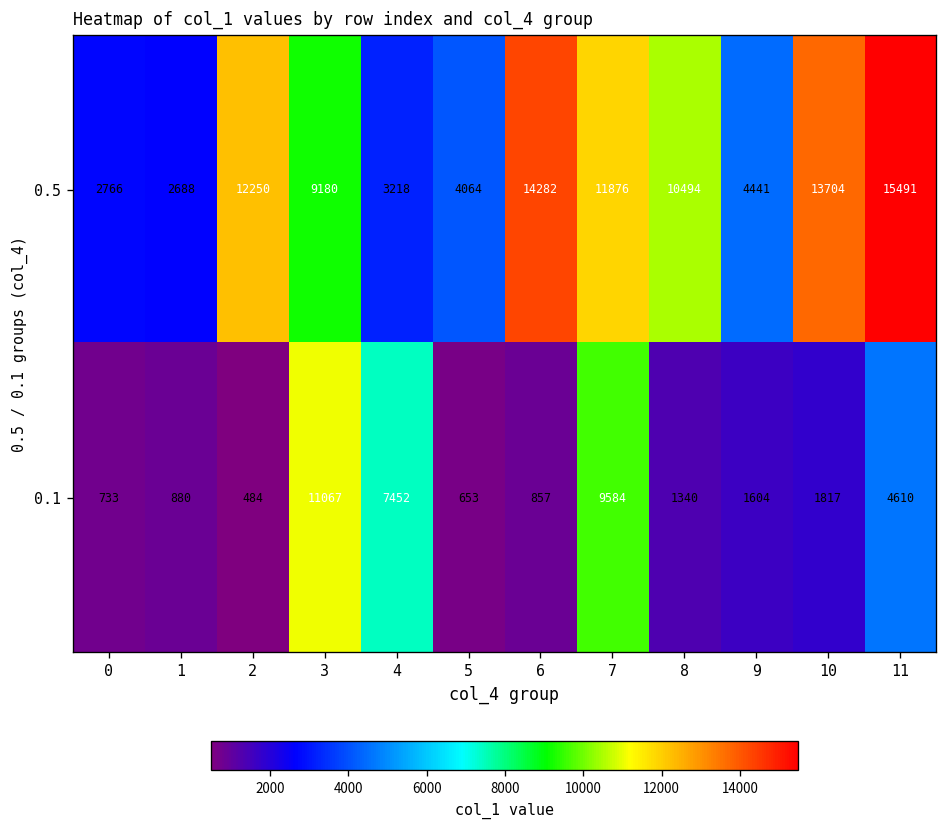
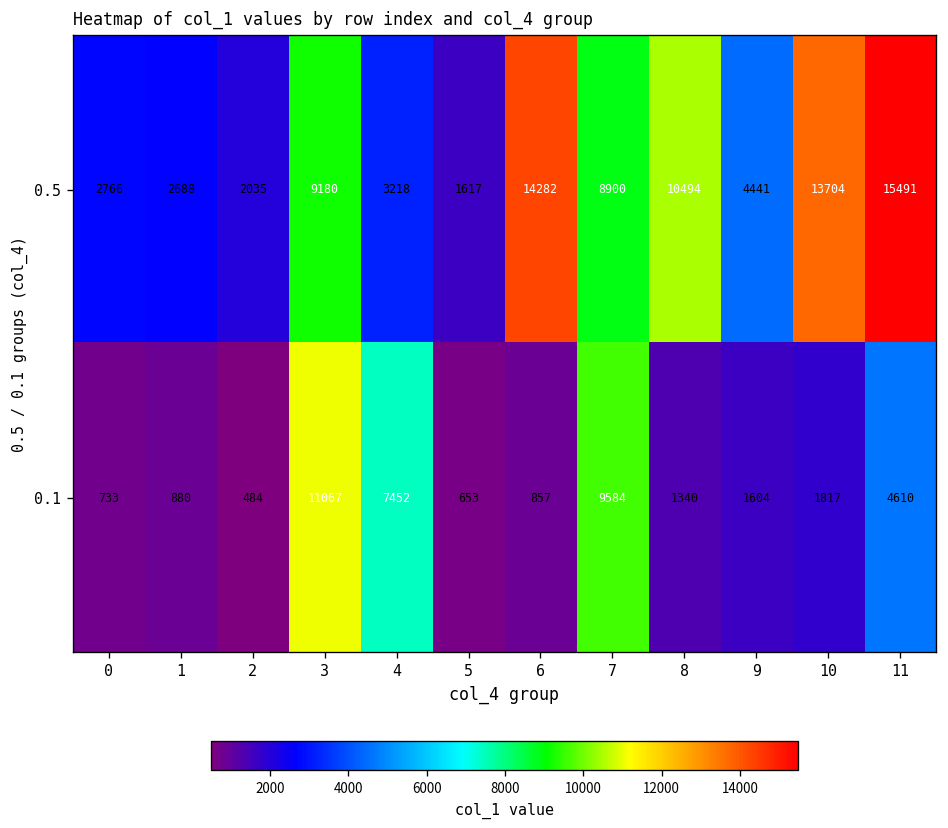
0.5, 2: 12250 -> 2035
0.5, 5: 4064 -> 1617
0.5, 7: 11876 -> 8900
